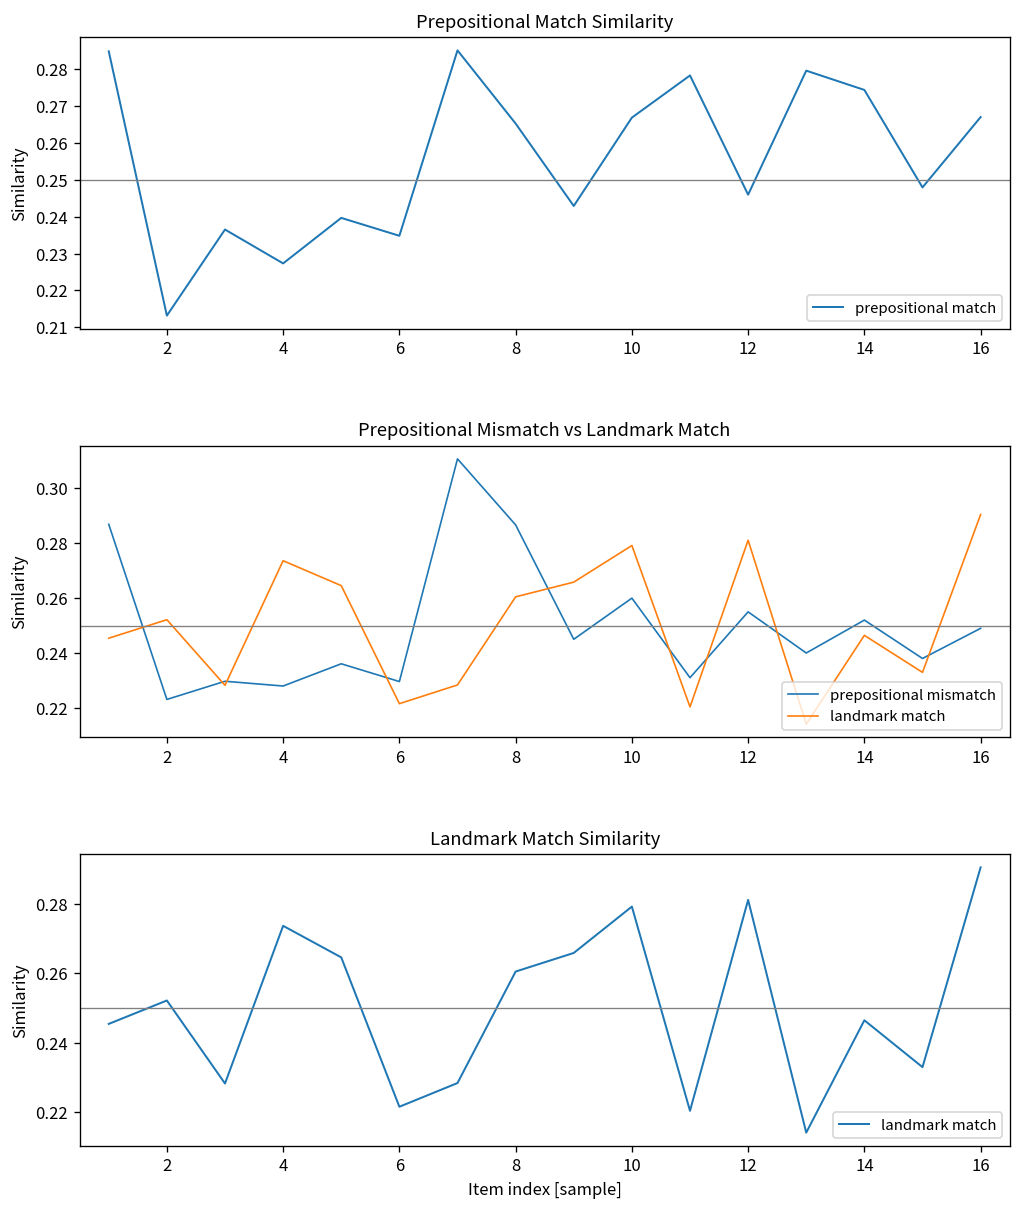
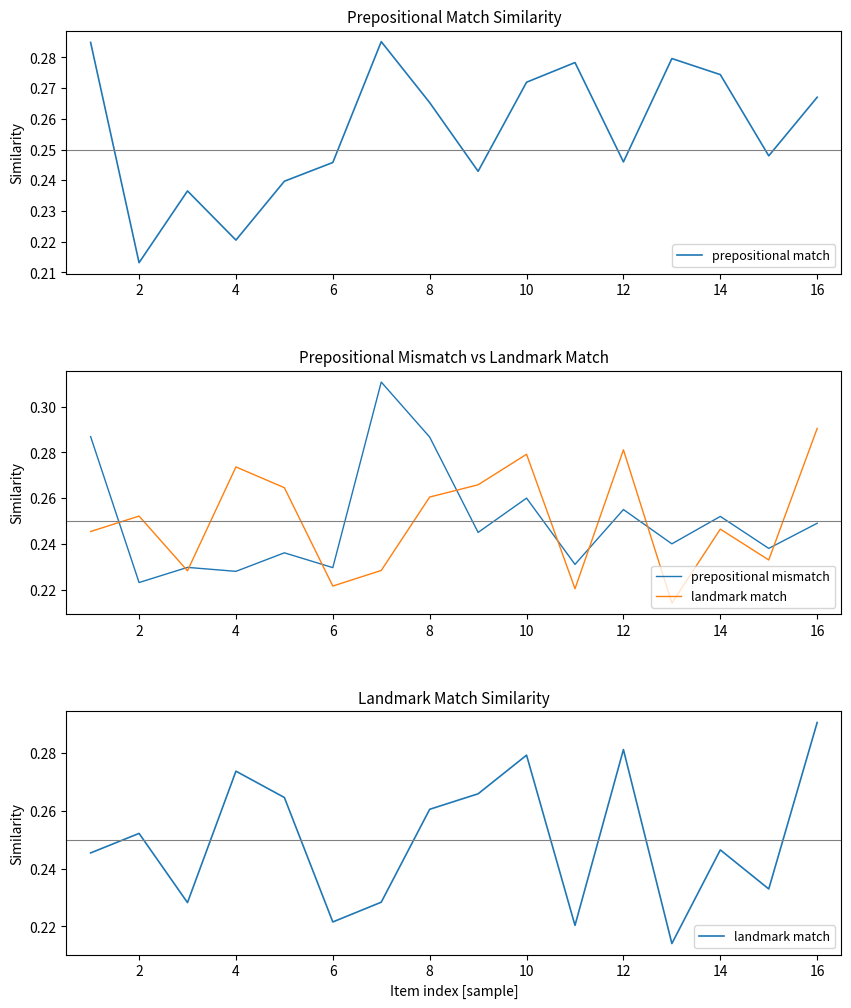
Prepositional Match Similarity, 4: 0.227 -> 0.221
Prepositional Match Similarity, 6: 0.235 -> 0.246
Prepositional Match Similarity, 10: 0.267 -> 0.272
